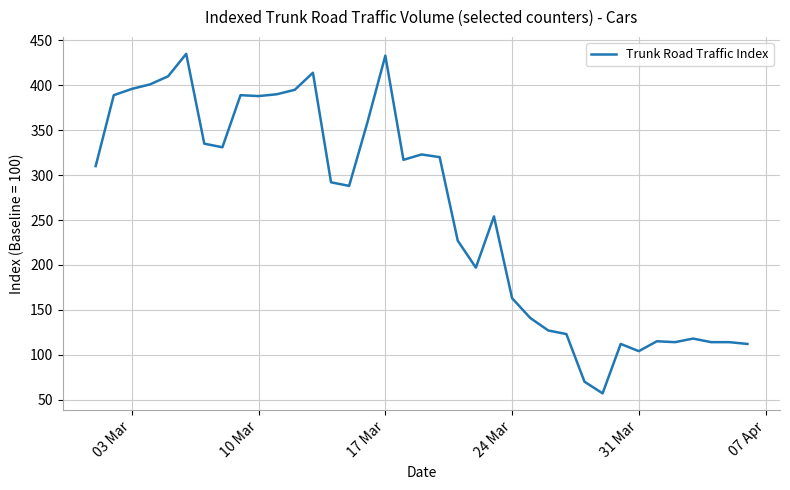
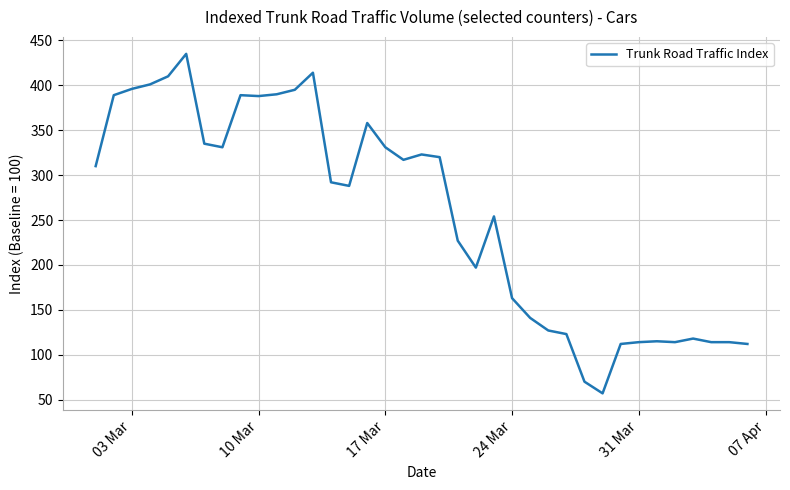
17 Mar: 430 -> 330
31 Mar: 100 -> 110
